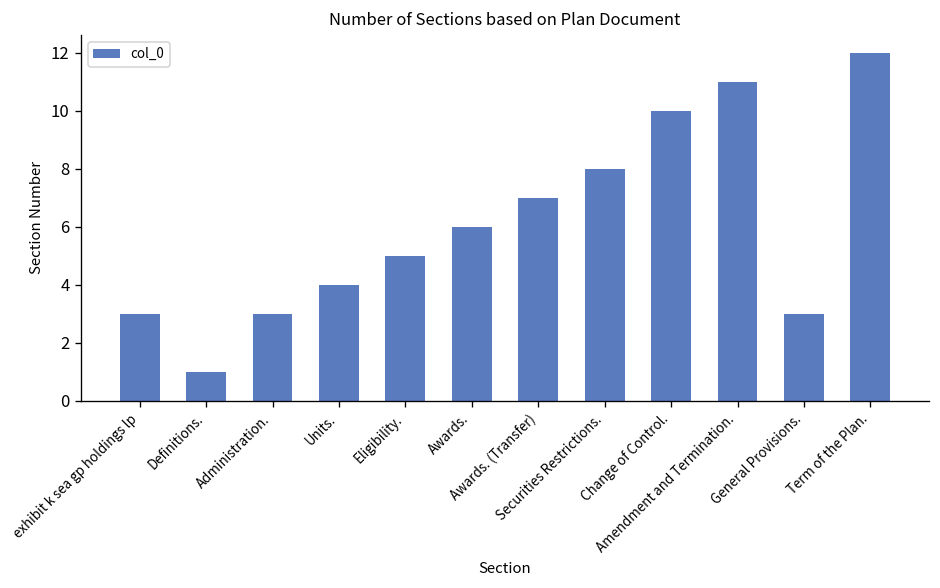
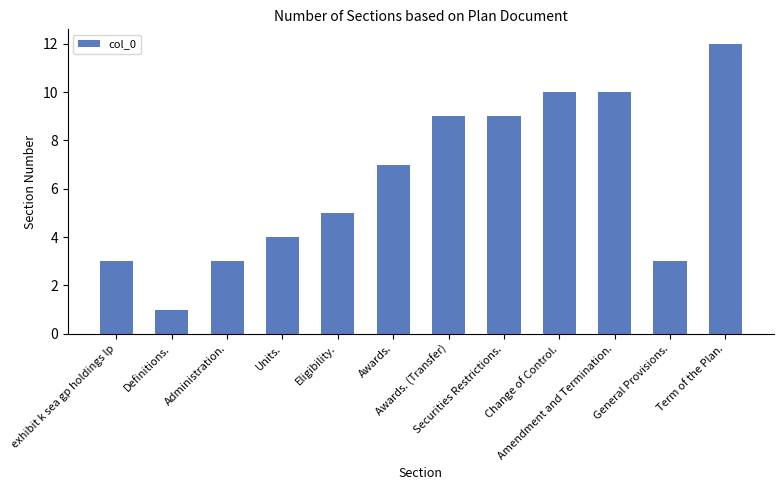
Awards.: 6 -> 7
Awards. (Transfer): 7 -> 9
Securities Restrictions.: 8 -> 9
Amendment and Termination.: 11 -> 10
